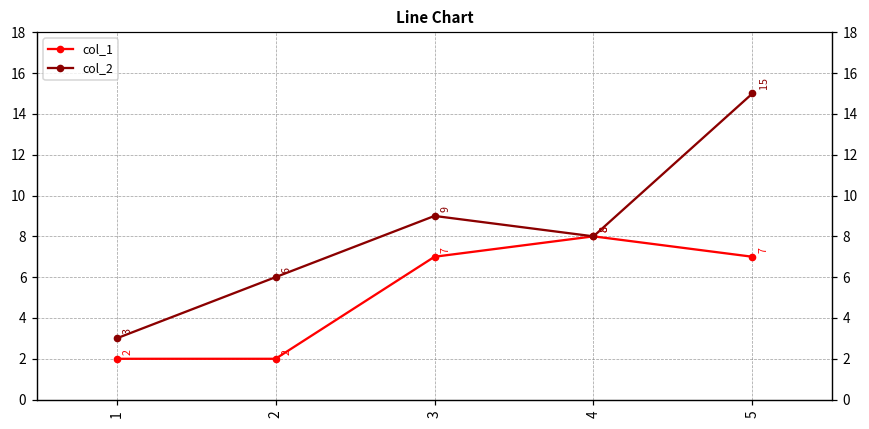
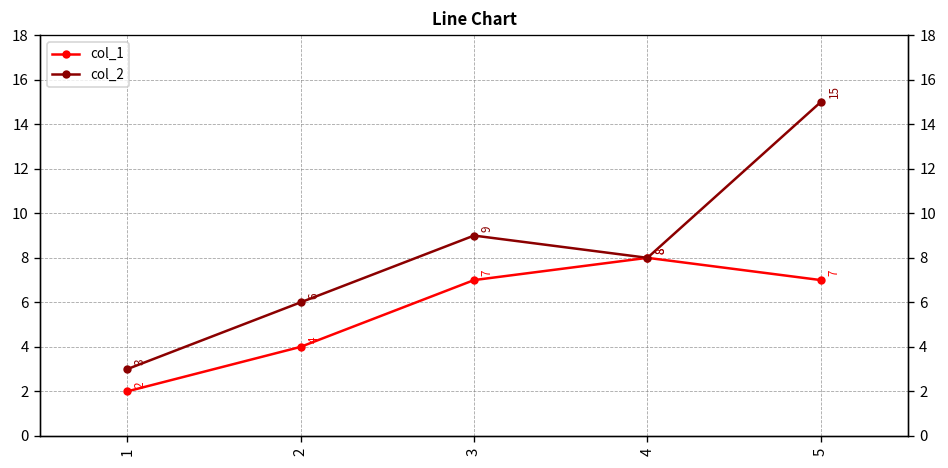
col_1, 2: 2 -> 4
